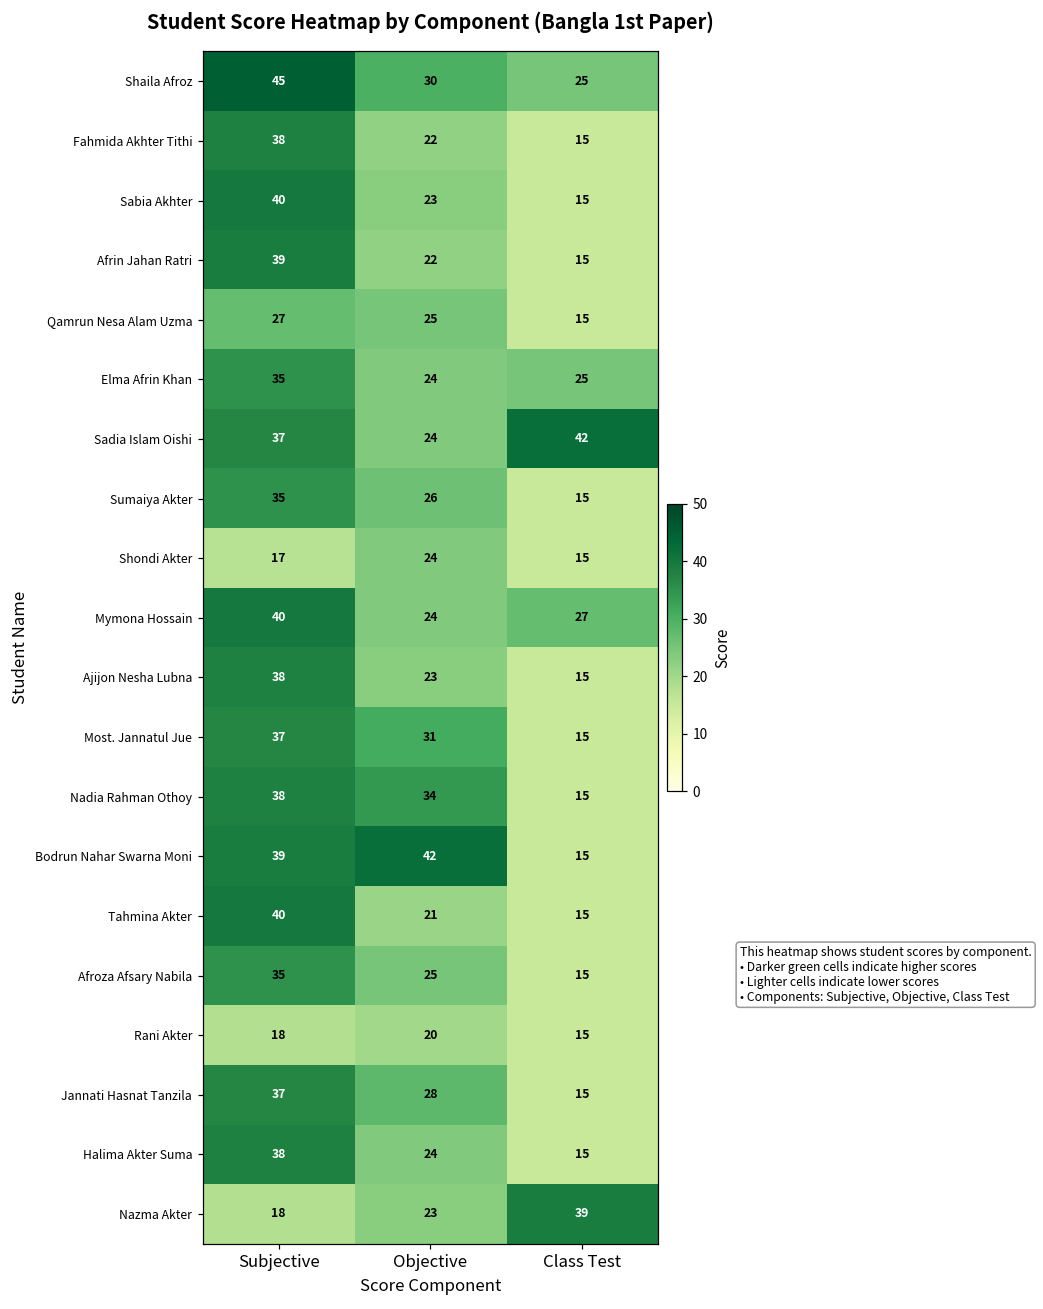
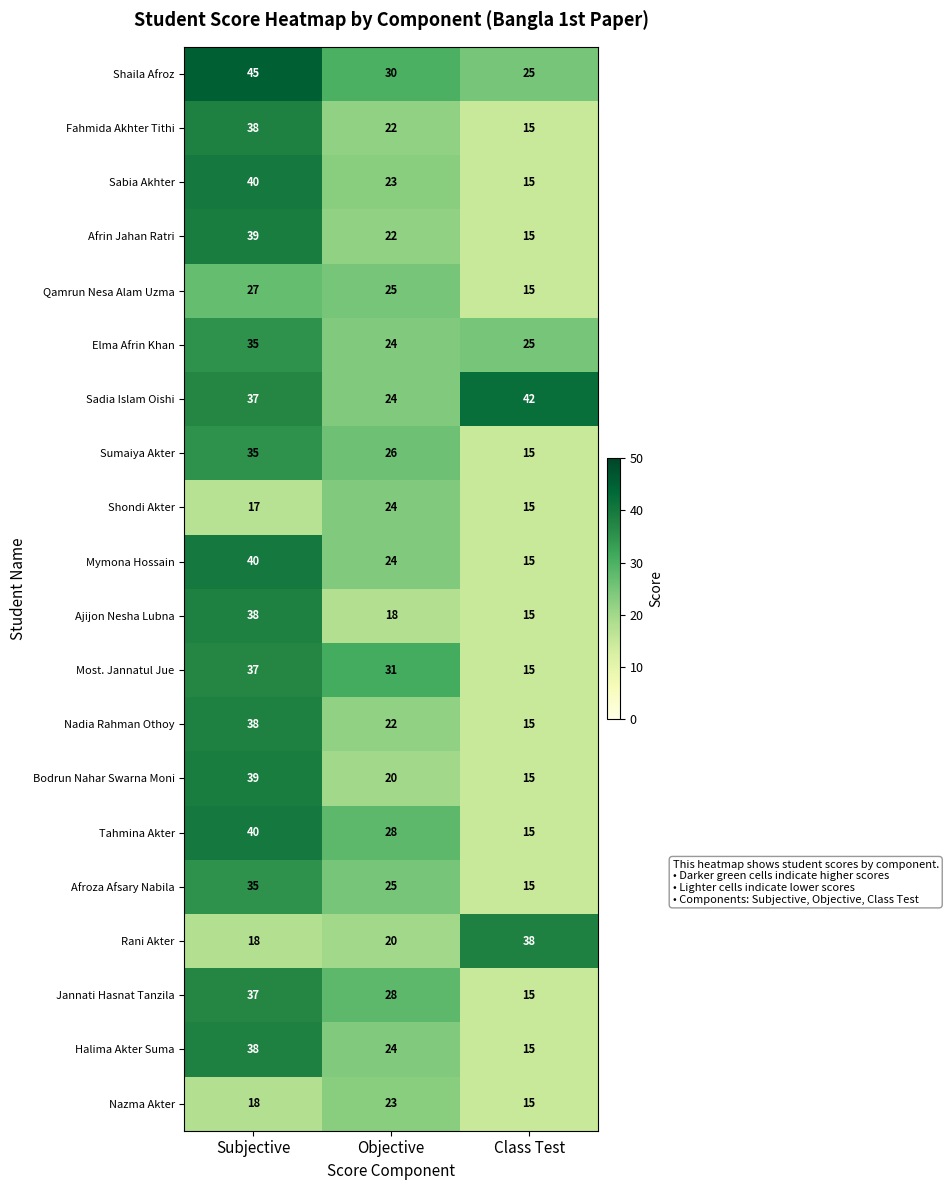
Mymona Hossain, Class Test: 27 -> 15
Ajijon Nesha Lubna, Objective: 23 -> 18
Nadia Rahman Othoy, Objective: 34 -> 22
Bodrun Nahar Swarna Moni, Objective: 42 -> 20
Tahmina Akter, Objective: 21 -> 28
Rani Akter, Class Test: 15 -> 38
Nazma Akter, Class Test: 39 -> 15
